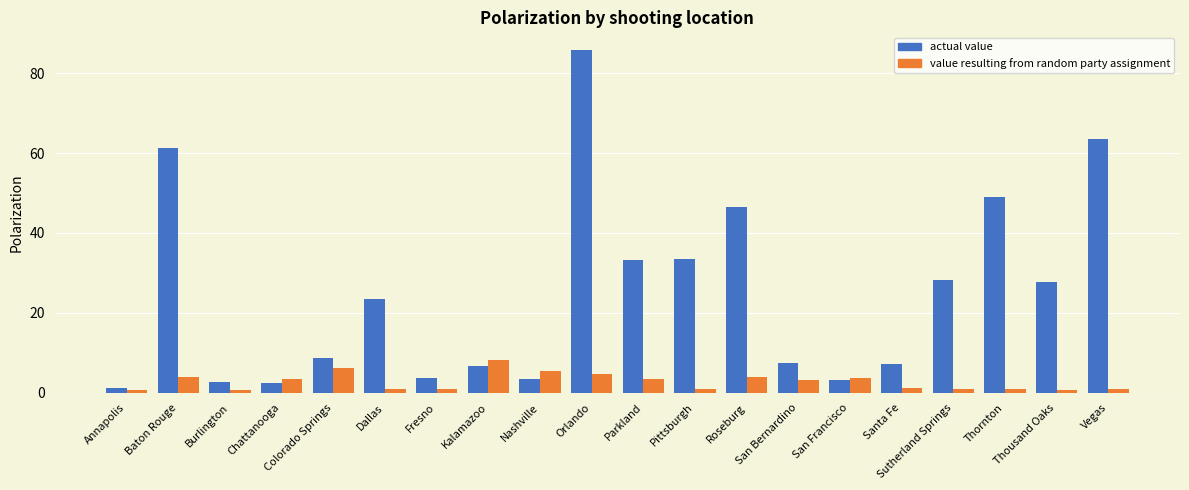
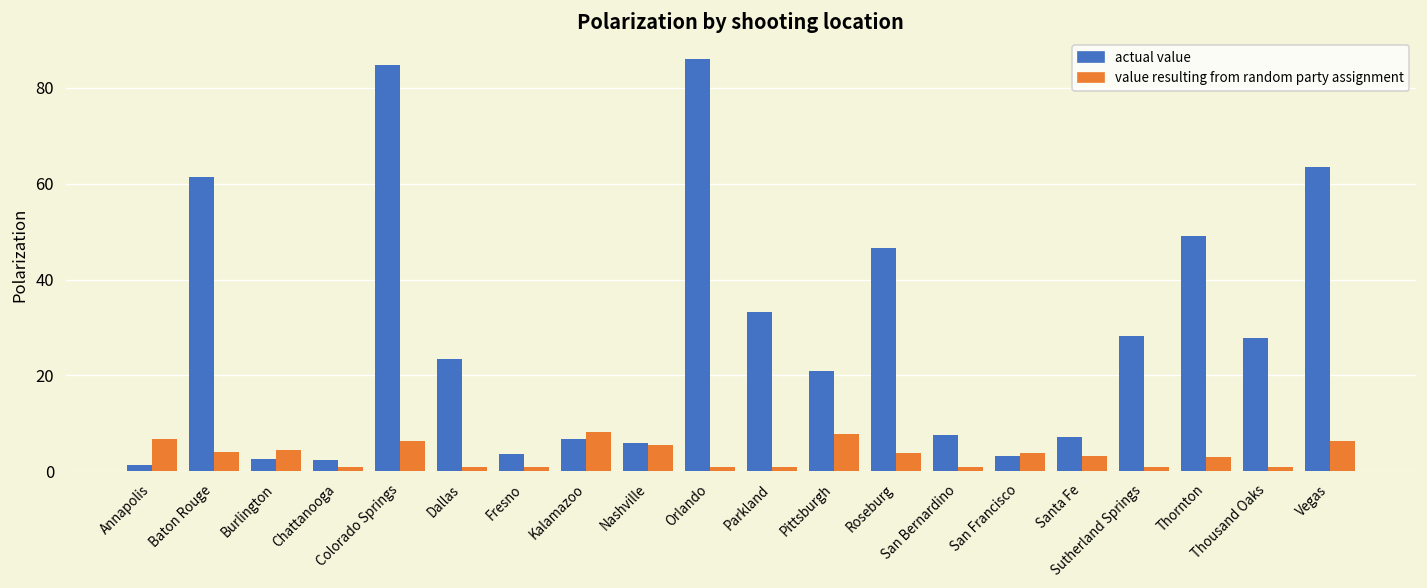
value resulting from random party assignment, Annapolis: 1 -> 7
value resulting from random party assignment, Burlington: 1 -> 4
value resulting from random party assignment, Chattanooga: 3 -> 1
actual value, Colorado Springs: 9 -> 85
actual value, Nashville: 3 -> 6
value resulting from random party assignment, Orlando: 5 -> 1
value resulting from random party assignment, Parkland: 3 -> 1
actual value, Pittsburgh: 34 -> 21
value resulting from random party assignment, Pittsburgh: 1 -> 8
value resulting from random party assignment, San Bernardino: 3 -> 1
value resulting from random party assignment, Santa Fe: 1 -> 3
value resulting from random party assignment, Thornton: 1 -> 3
value resulting from random party assignment, Vegas: 1 -> 6
